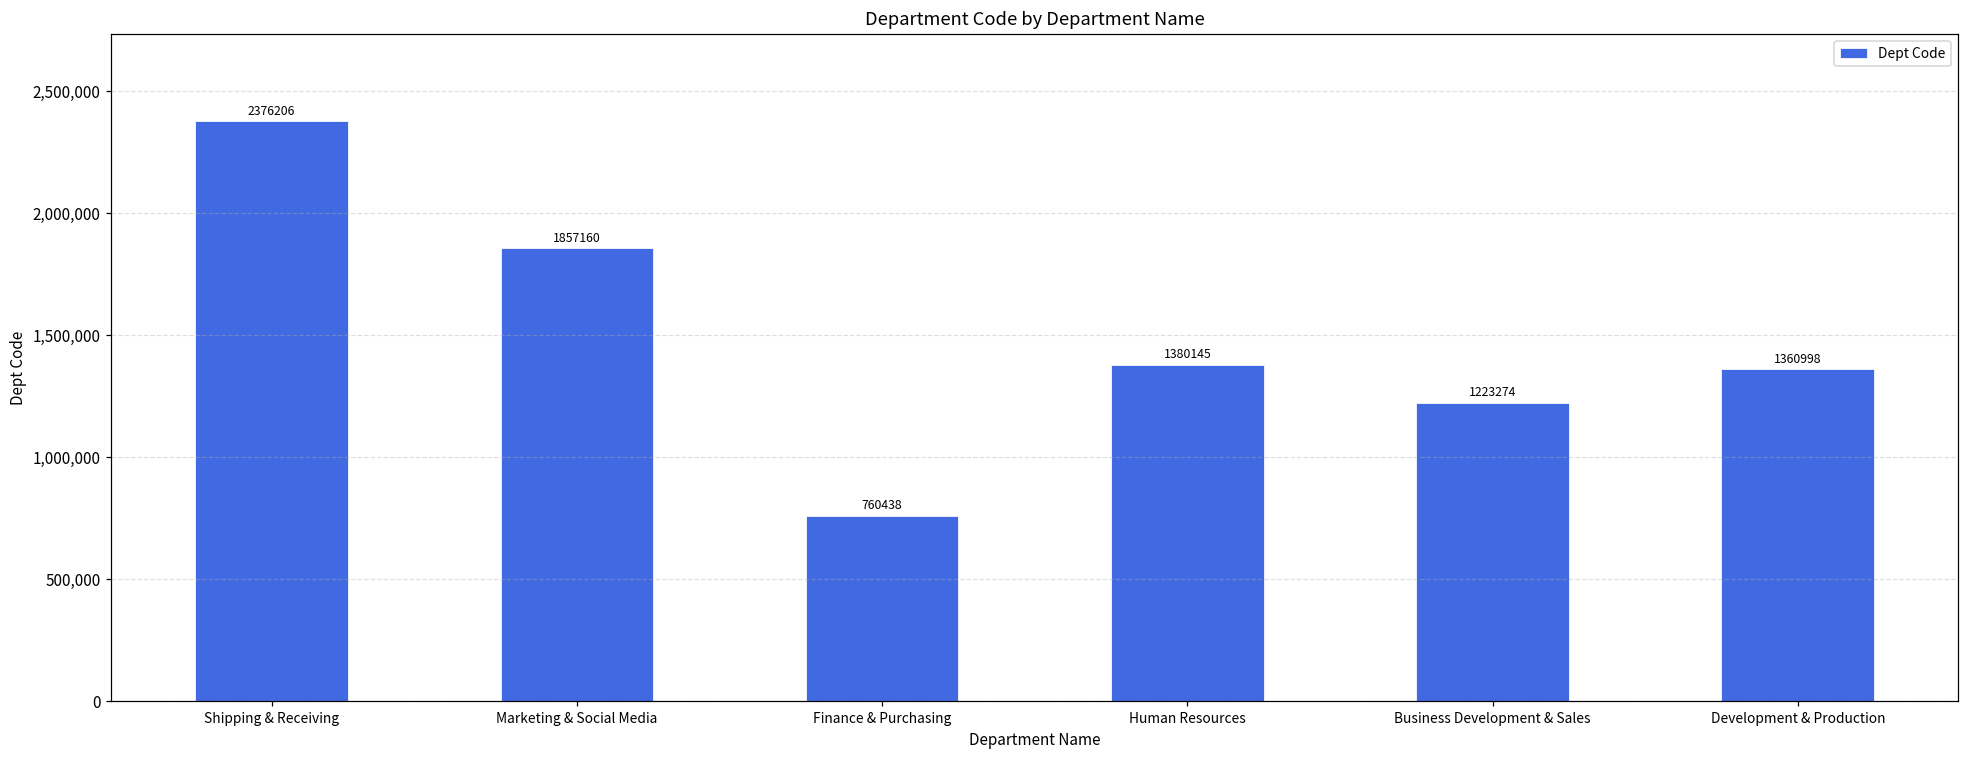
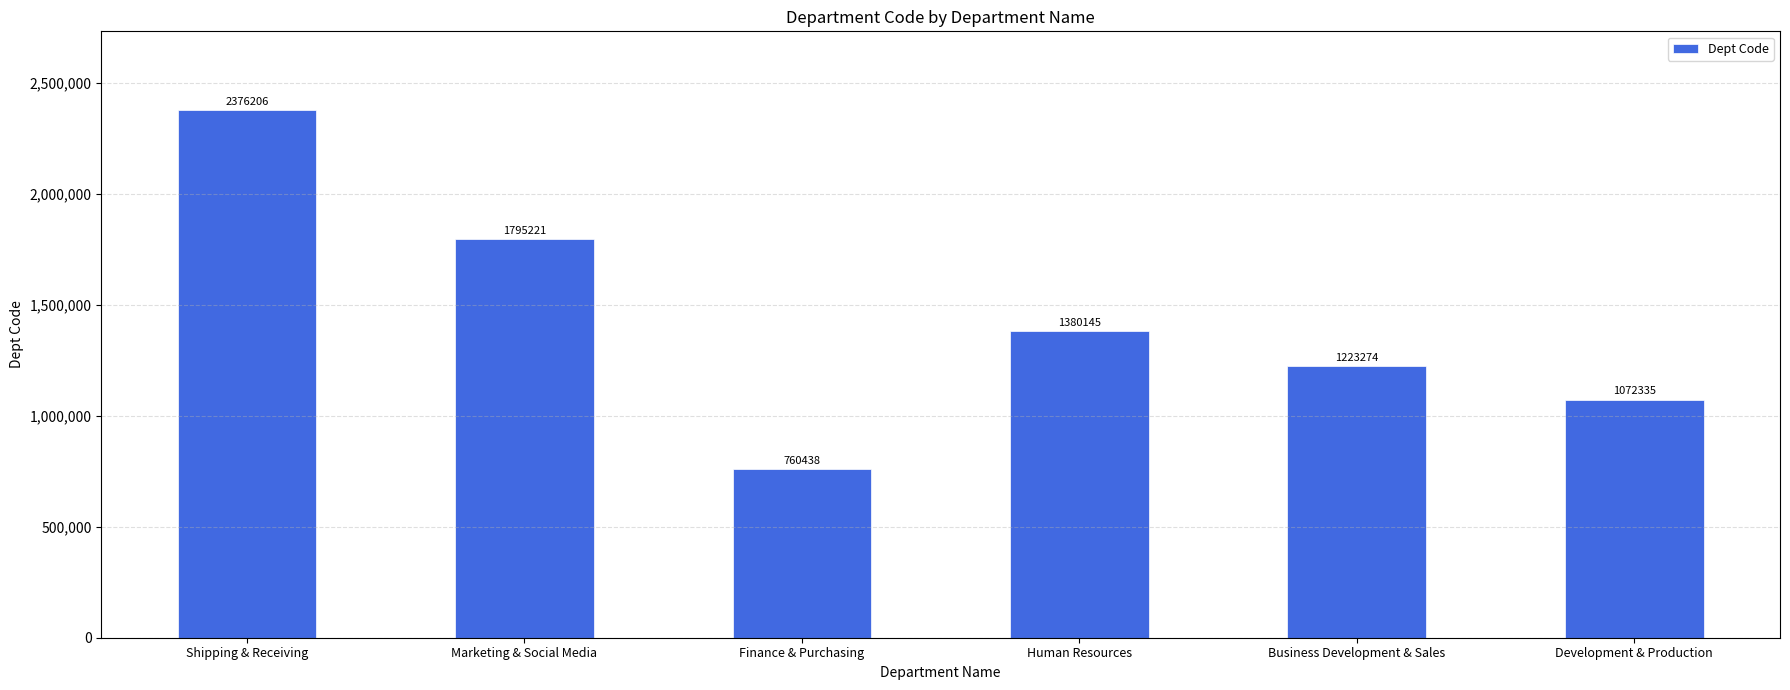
Marketing & Social Media: 1857160 -> 1795221
Development & Production: 1360998 -> 1072335
